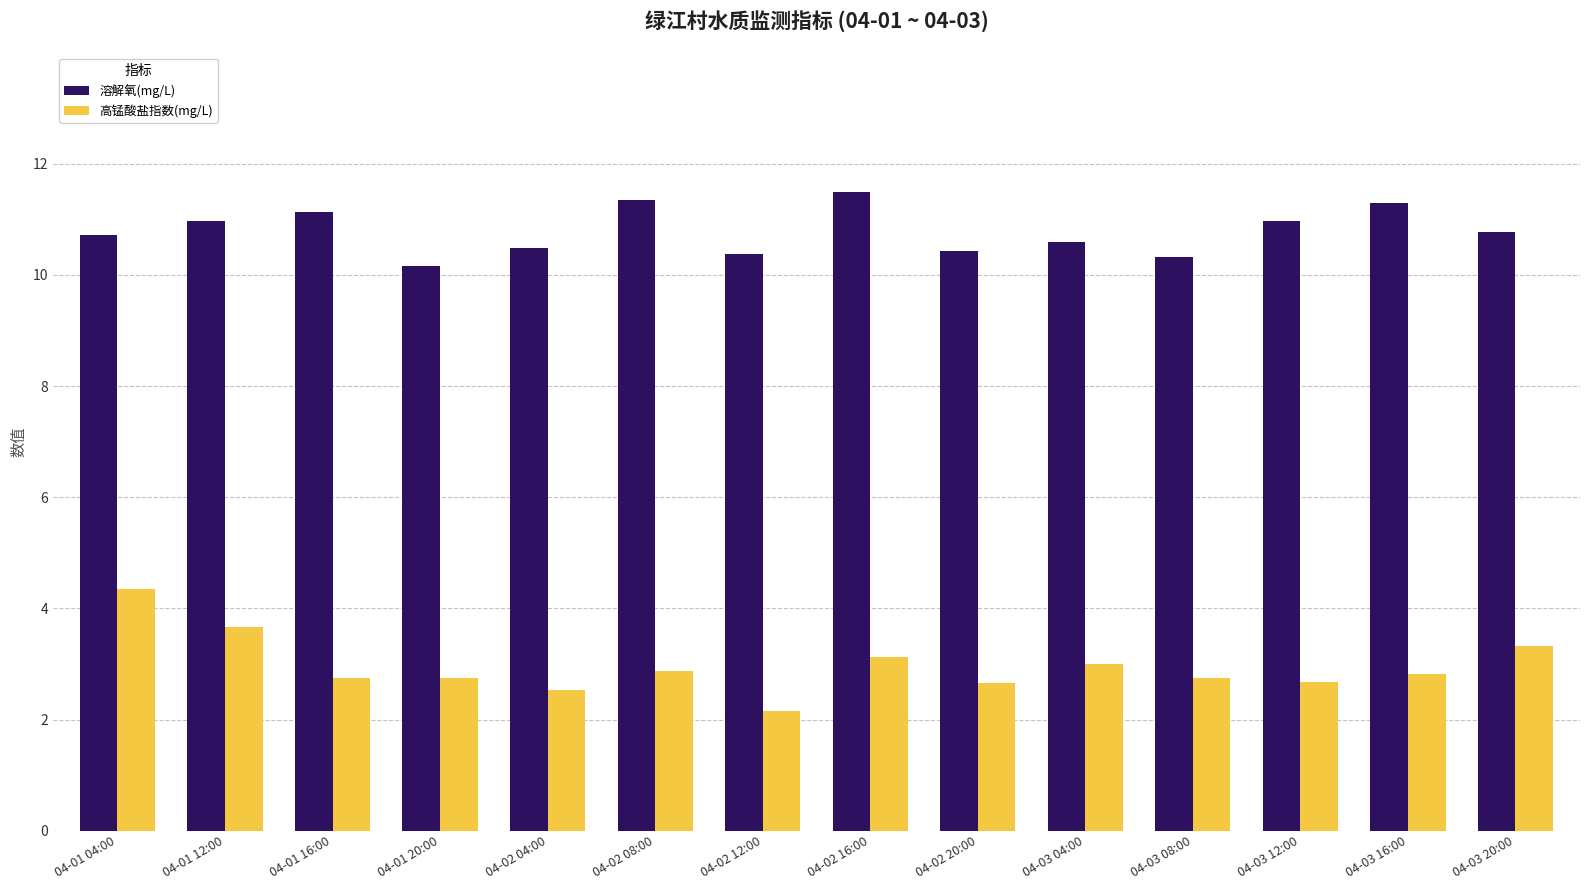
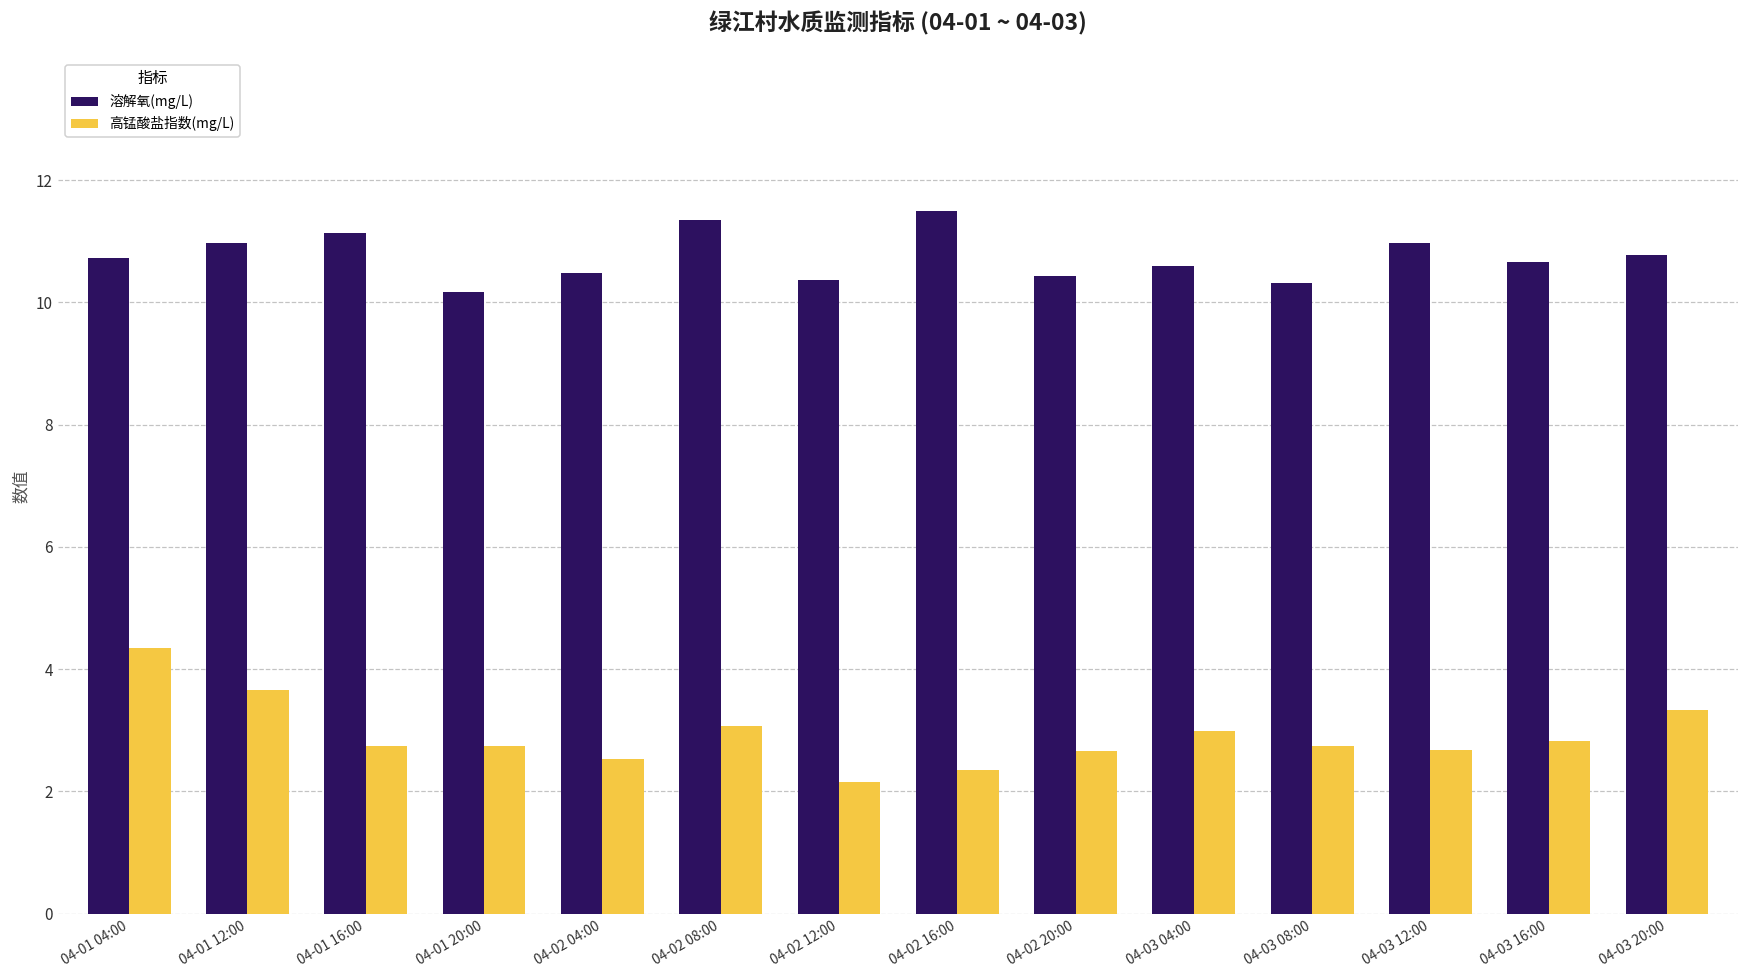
高锰酸盐指数(mg/L), 04-02 08:00: 2.9 -> 3.1
高锰酸盐指数(mg/L), 04-02 16:00: 3.1 -> 2.4
溶解氧(mg/L), 04-03 16:00: 11.3 -> 10.7
